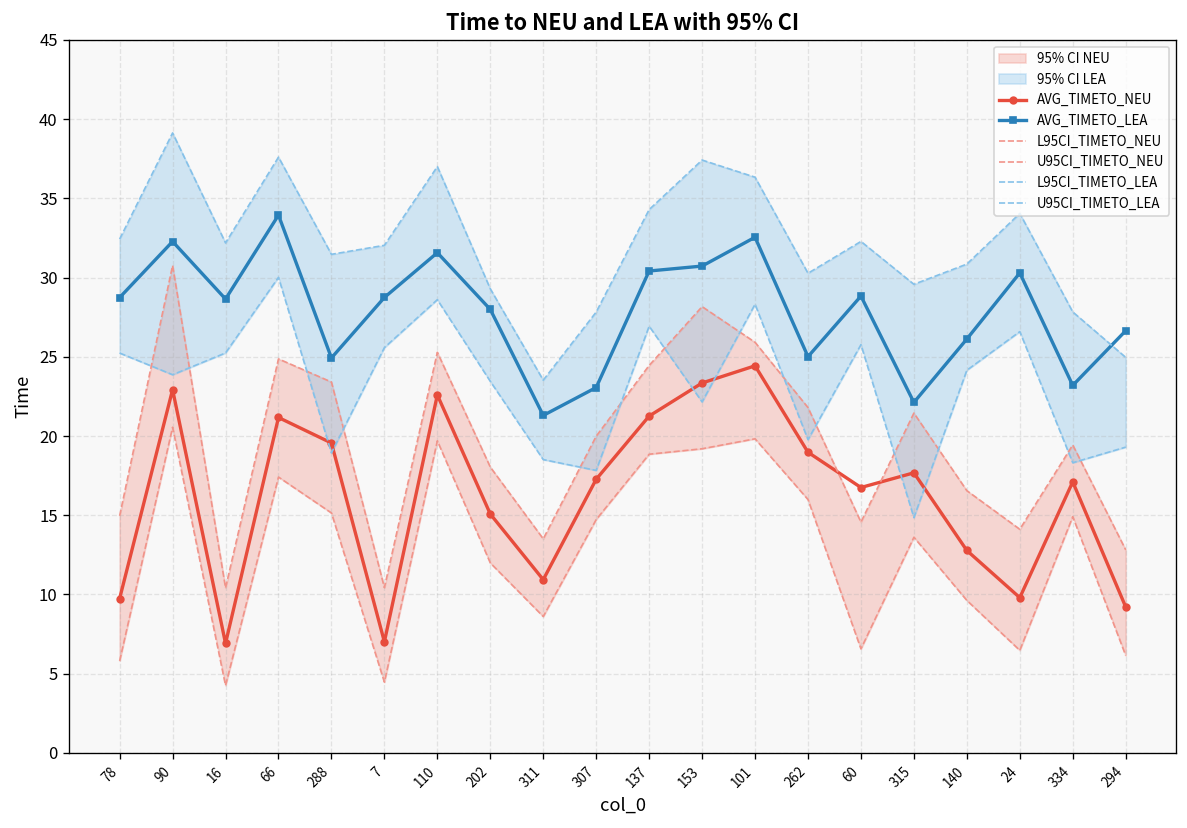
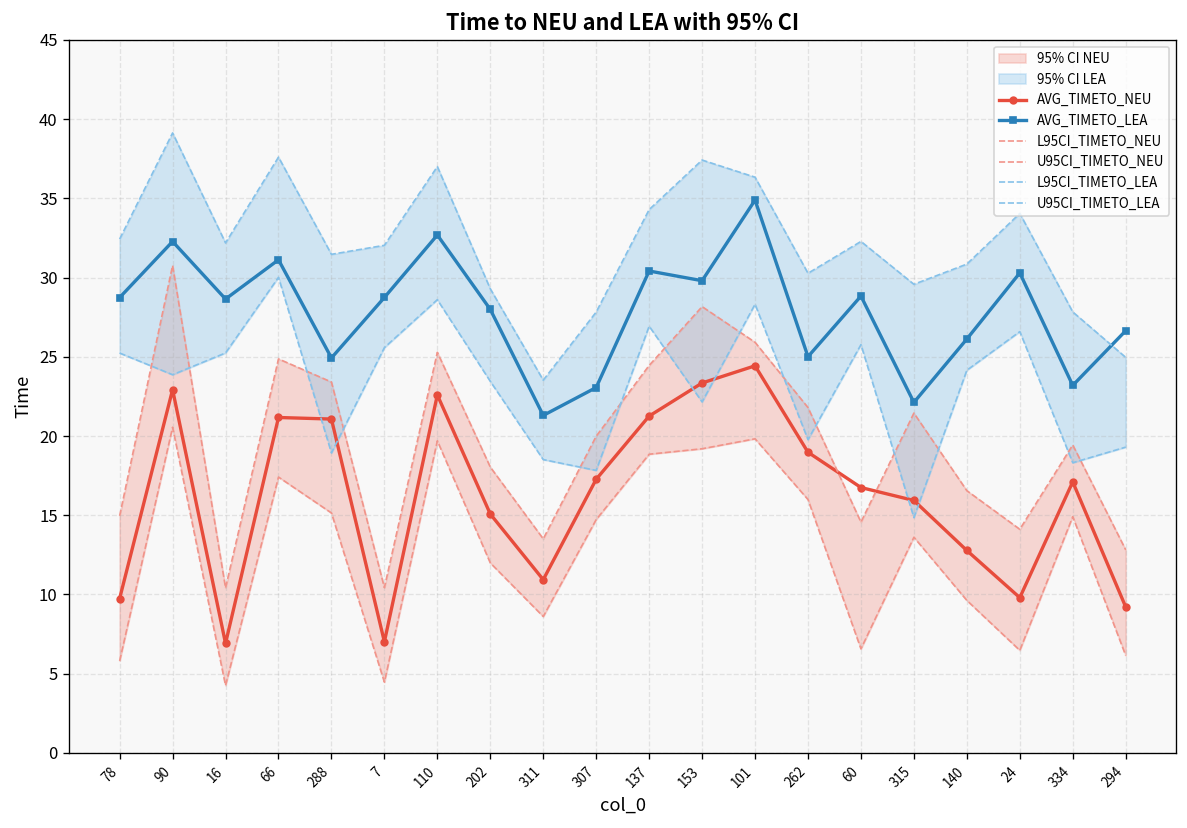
AVG_TIMETO_LEA, 66: 33.9 -> 31.1
AVG_TIMETO_NEU, 288: 19.6 -> 21.1
AVG_TIMETO_LEA, 110: 31.6 -> 32.7
AVG_TIMETO_LEA, 153: 30.7 -> 29.8
AVG_TIMETO_LEA, 101: 32.5 -> 34.9
AVG_TIMETO_NEU, 315: 17.7 -> 15.9
